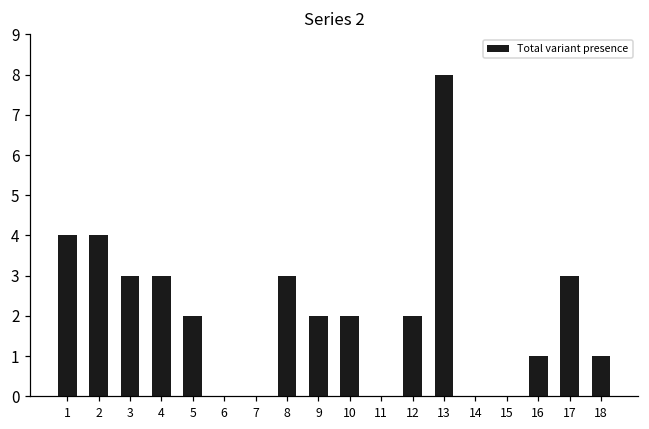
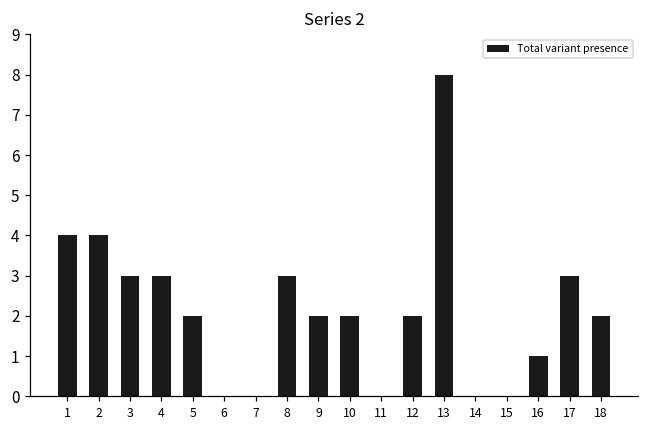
18: 1 -> 2
